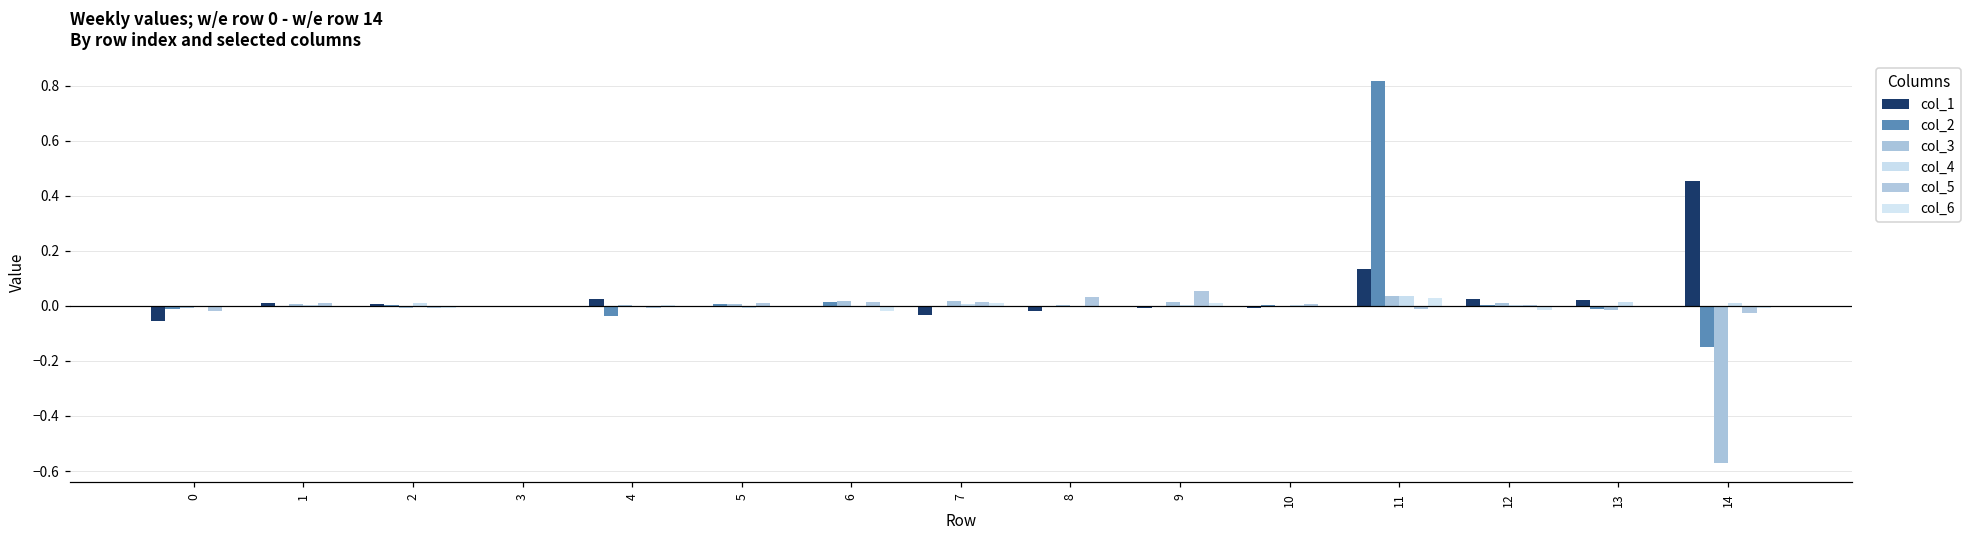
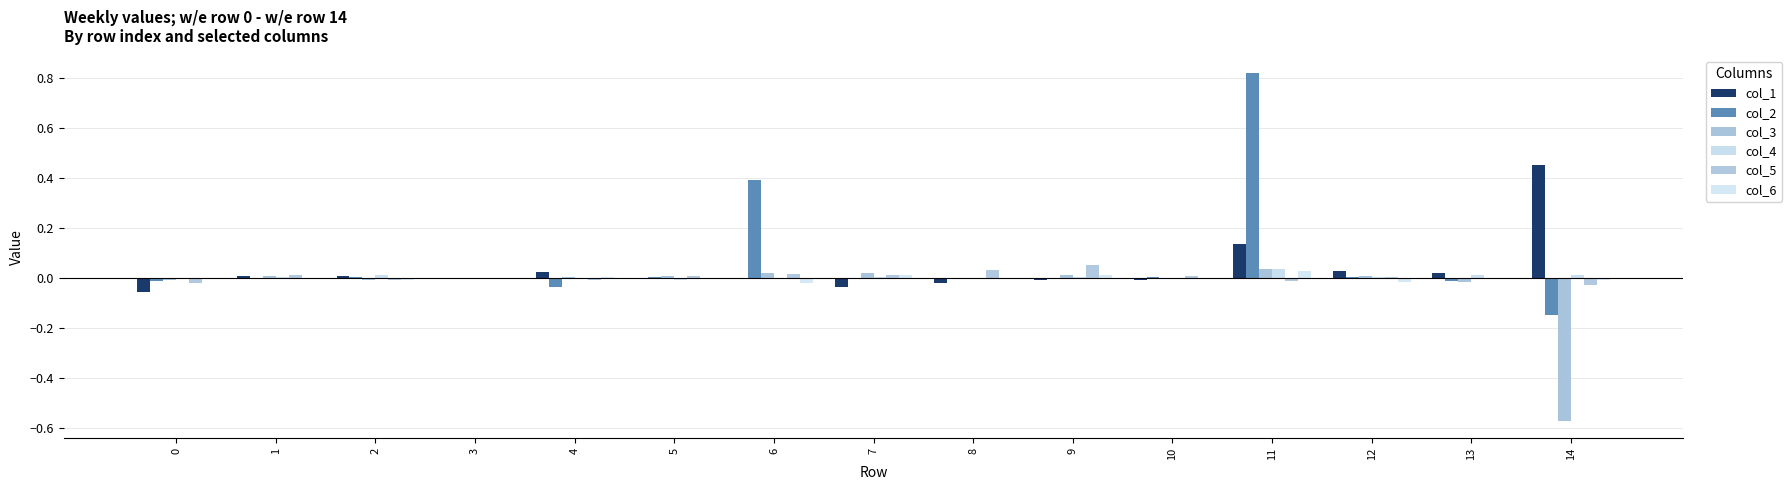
col_2, 6: 0.02 -> 0.39
